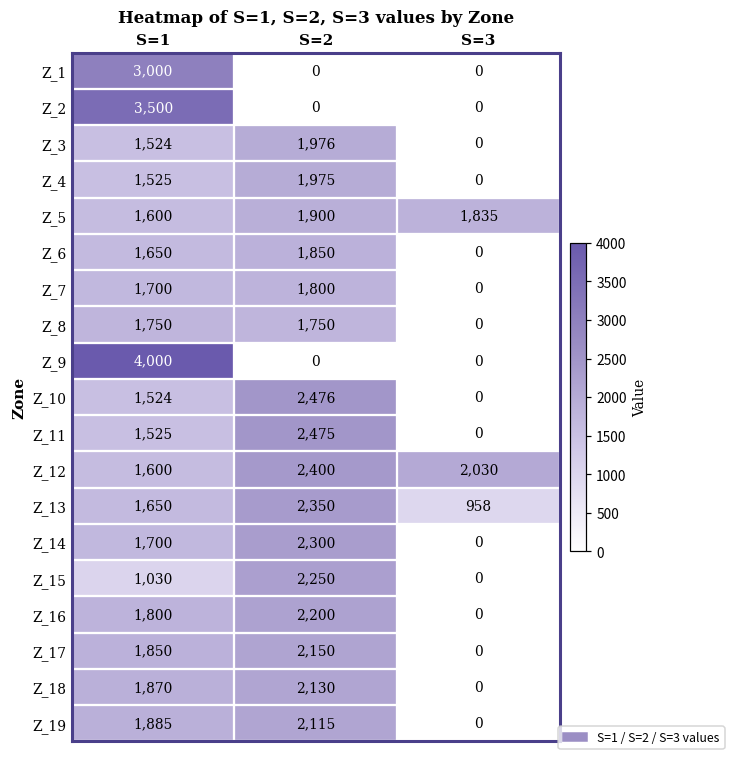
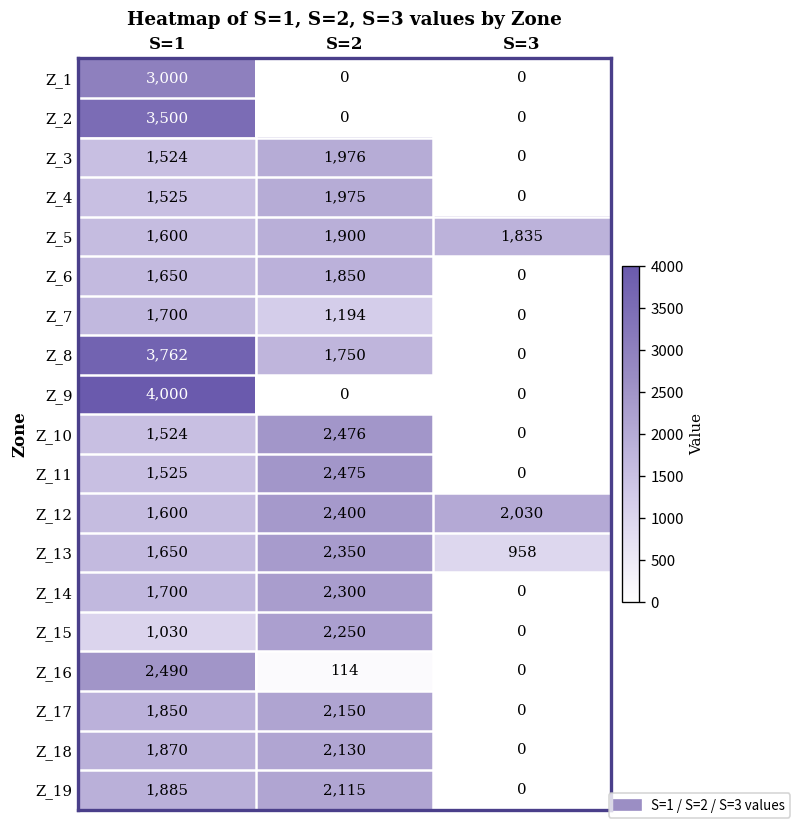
Z_7, S=2: 1,800 -> 1,194
Z_8, S=1: 1,750 -> 3,762
Z_16, S=1: 1,800 -> 2,490
Z_16, S=2: 2,200 -> 114
